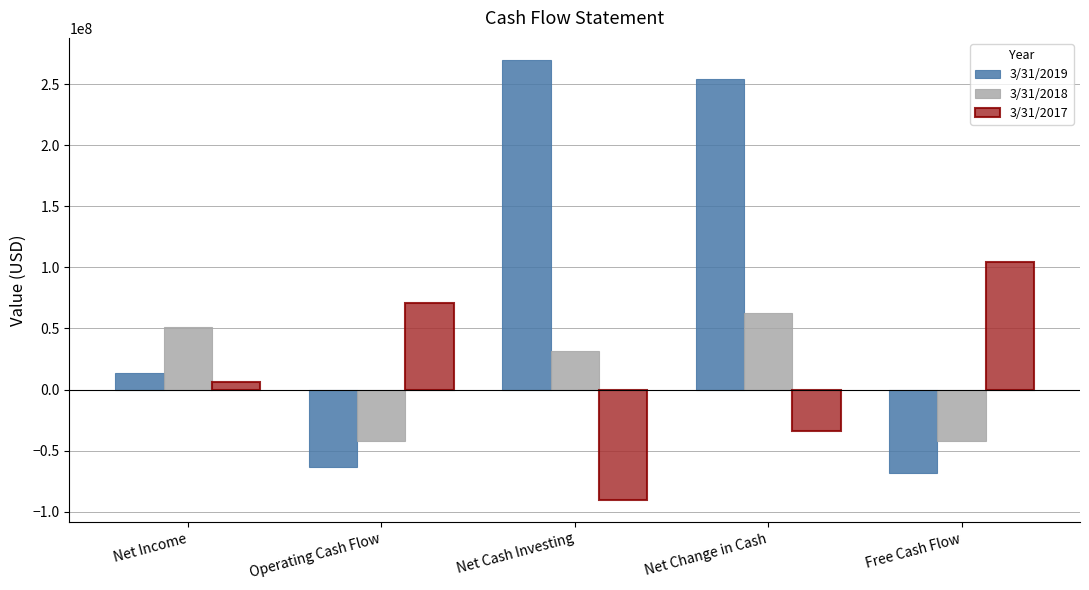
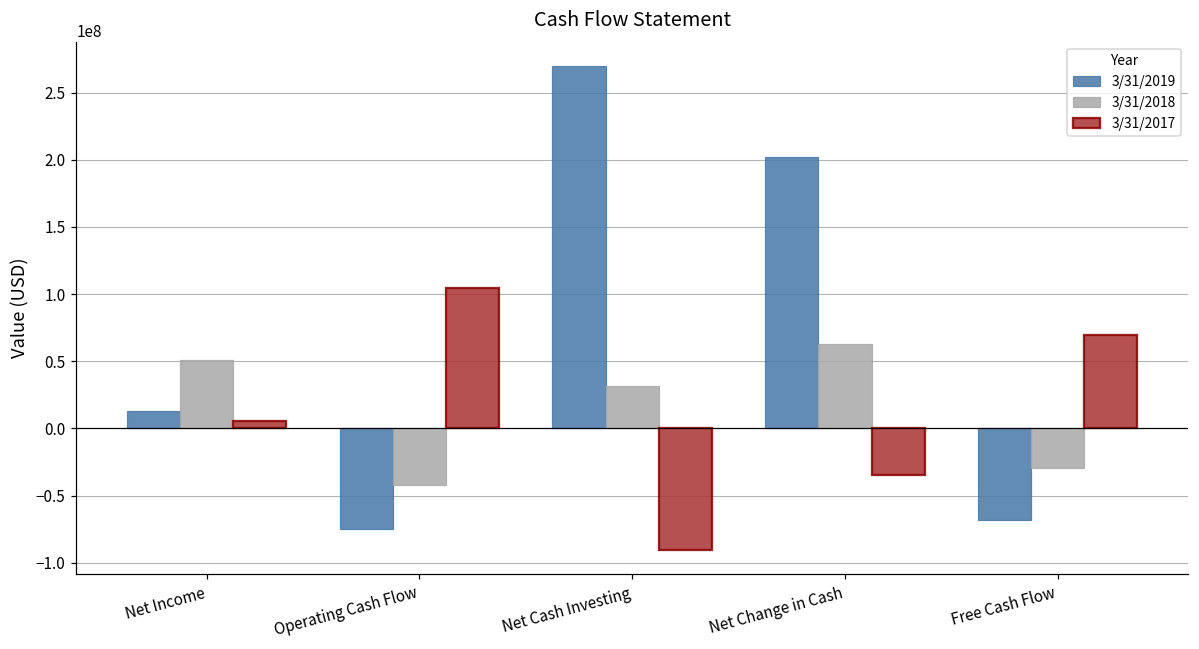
3/31/2019, Operating Cash Flow: -63000000 -> -75000000
3/31/2017, Operating Cash Flow: 71000000 -> 105000000
3/31/2019, Net Change in Cash: 254000000 -> 202000000
3/31/2018, Free Cash Flow: -42000000 -> -30000000
3/31/2017, Free Cash Flow: 105000000 -> 70000000
